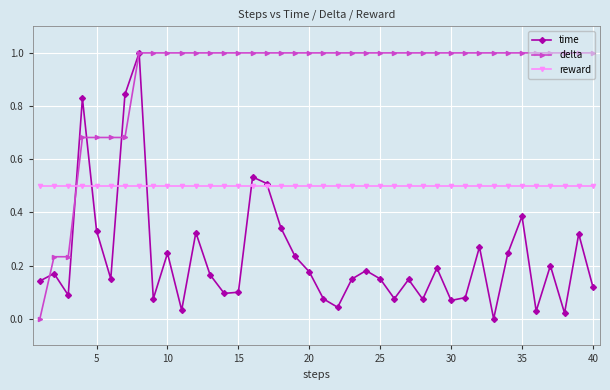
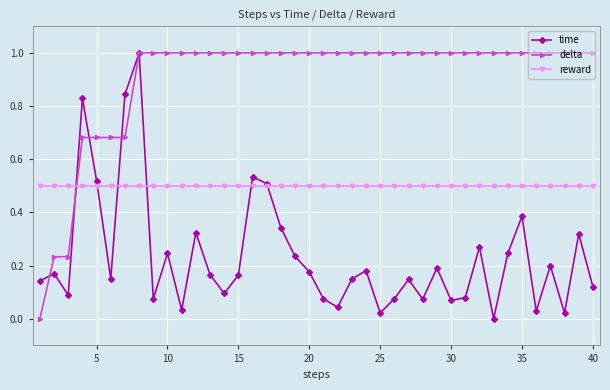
time, 5: 0.33 -> 0.52
time, 15: 0.10 -> 0.16
time, 25: 0.15 -> 0.02
